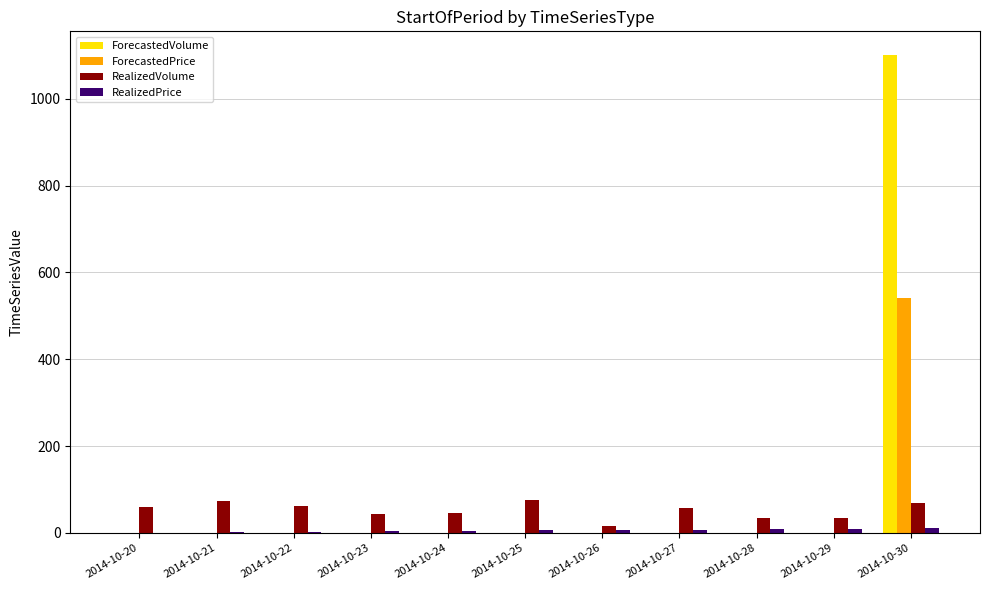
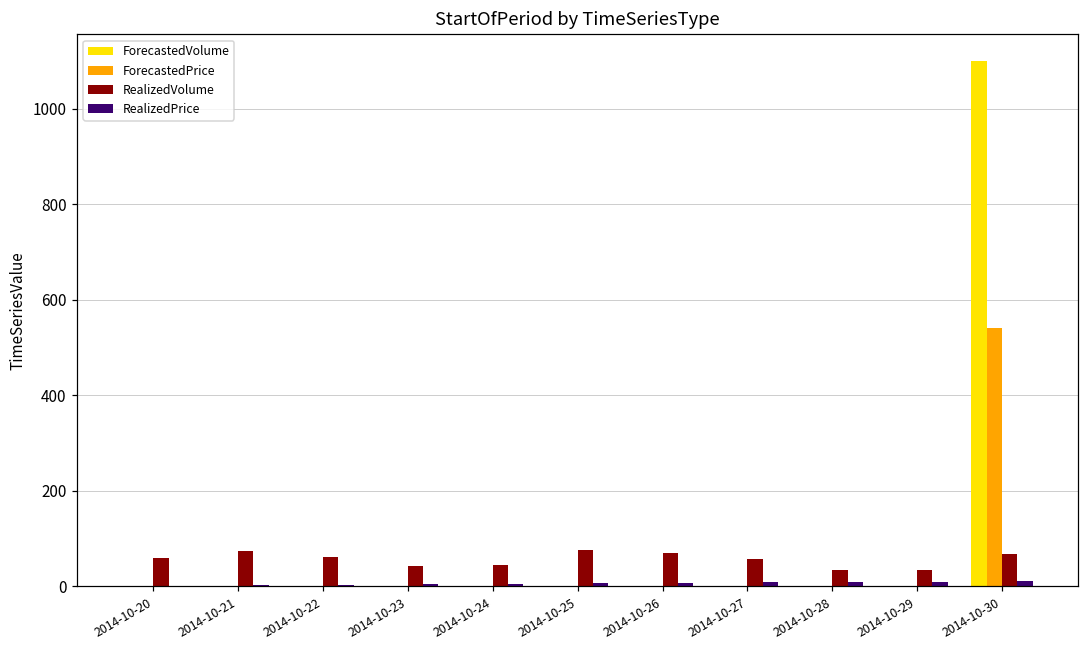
RealizedVolume, 2014-10-26: 20 -> 70
